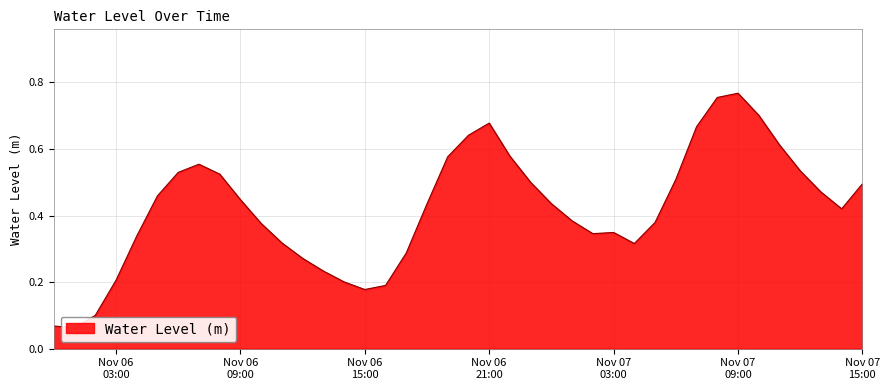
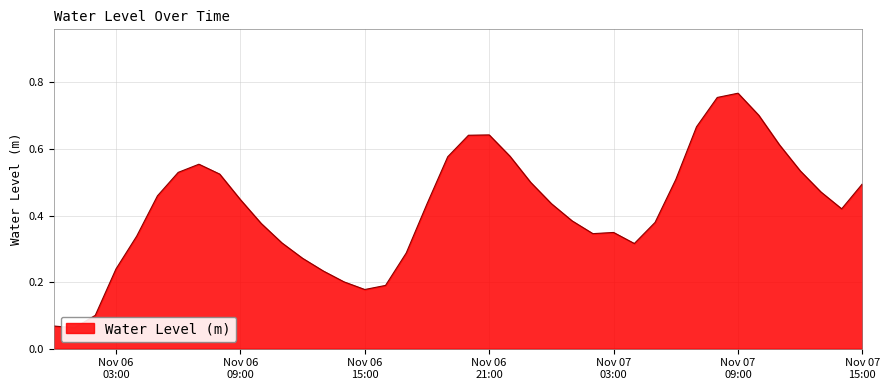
Nov 06 03:00: 0.21 -> 0.24
Nov 06 21:00: 0.68 -> 0.64
